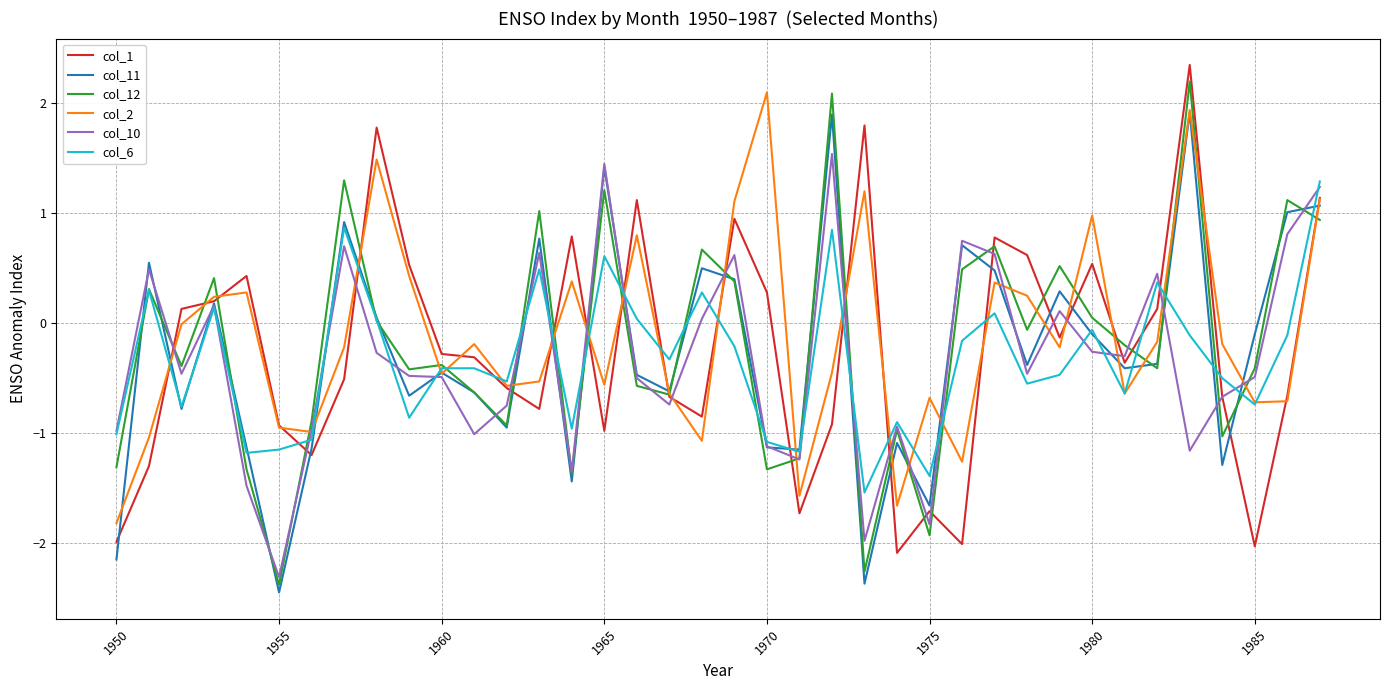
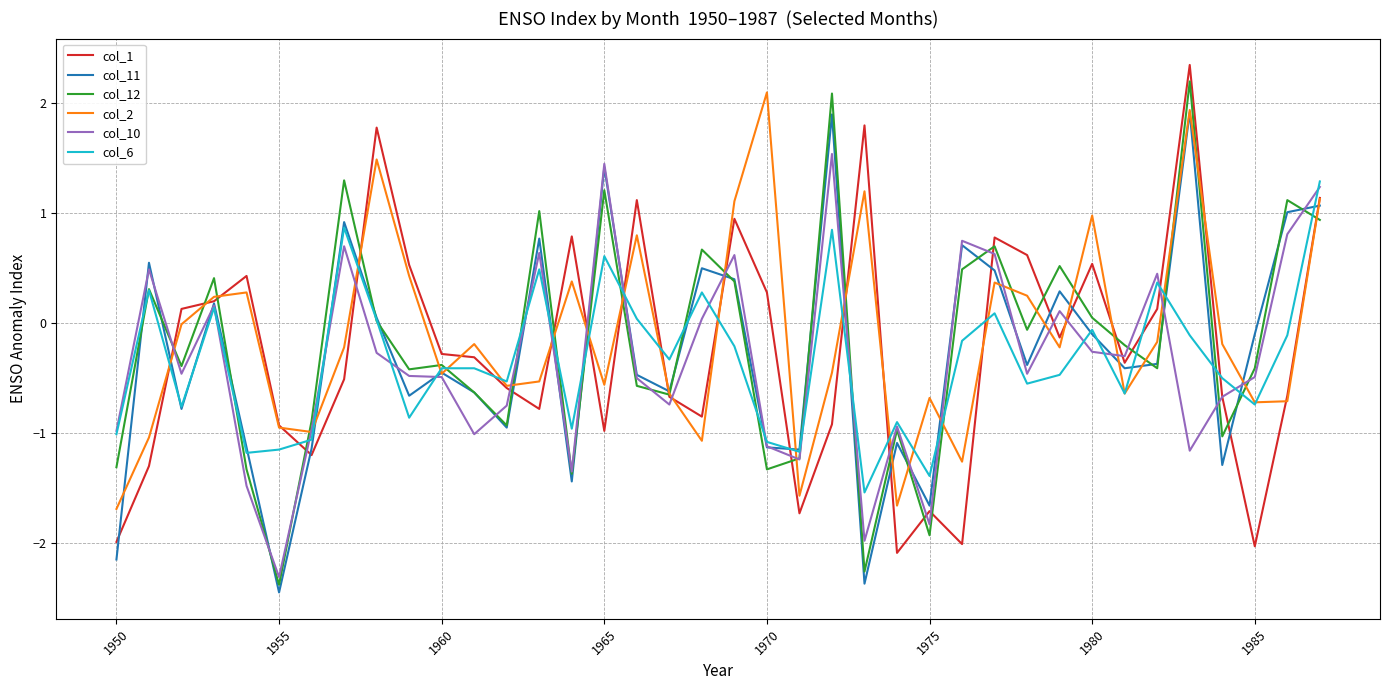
col_2, 1950: -1.82 -> -1.69
